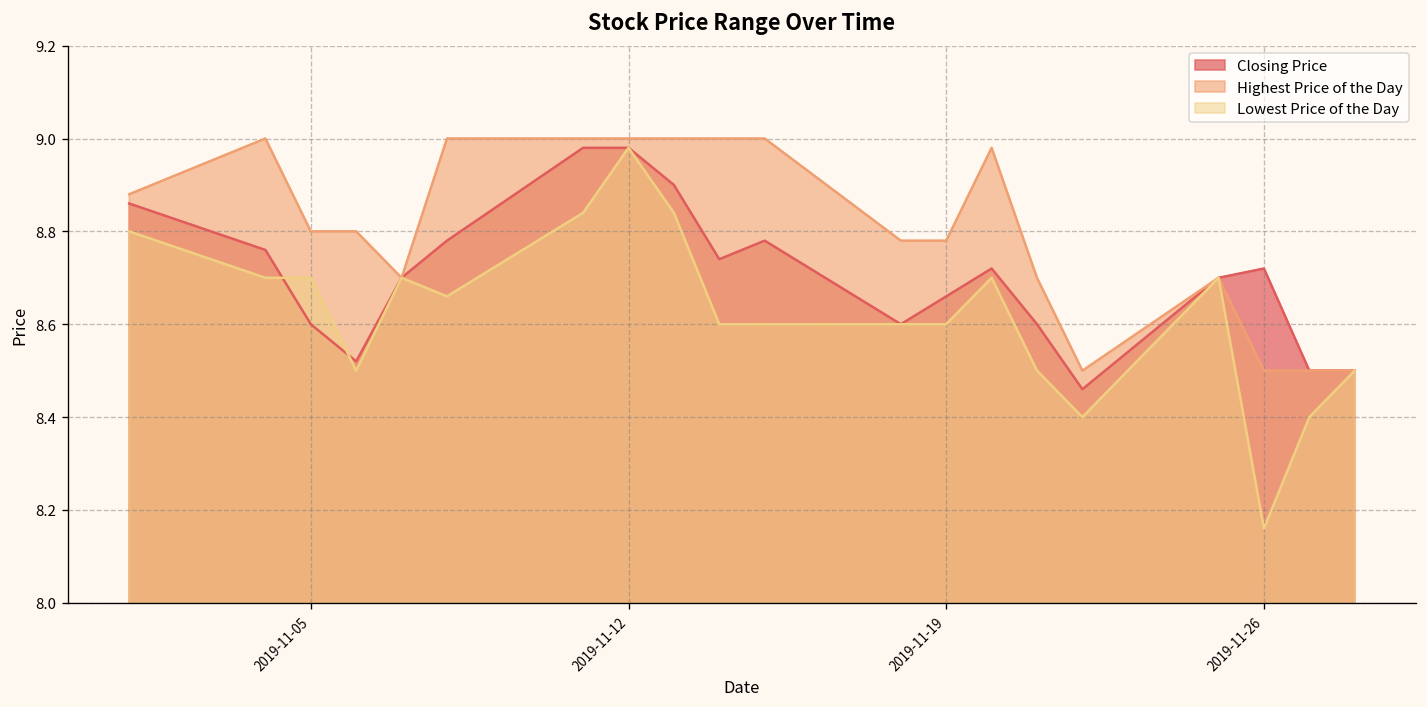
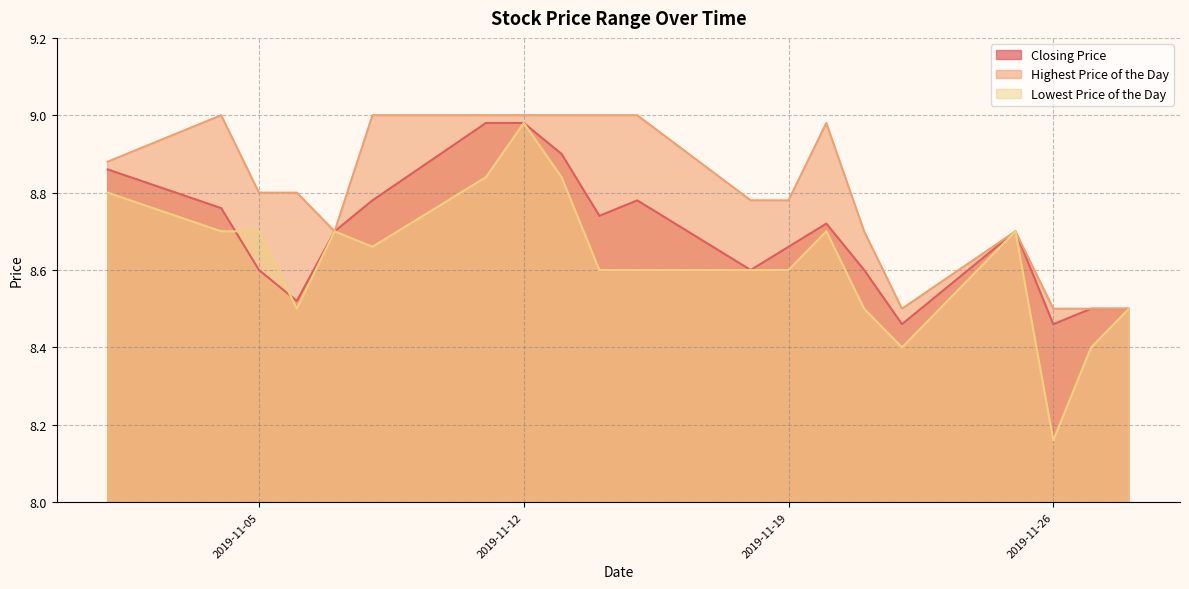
Closing Price, 2019-11-26: 8.72 -> 8.46
